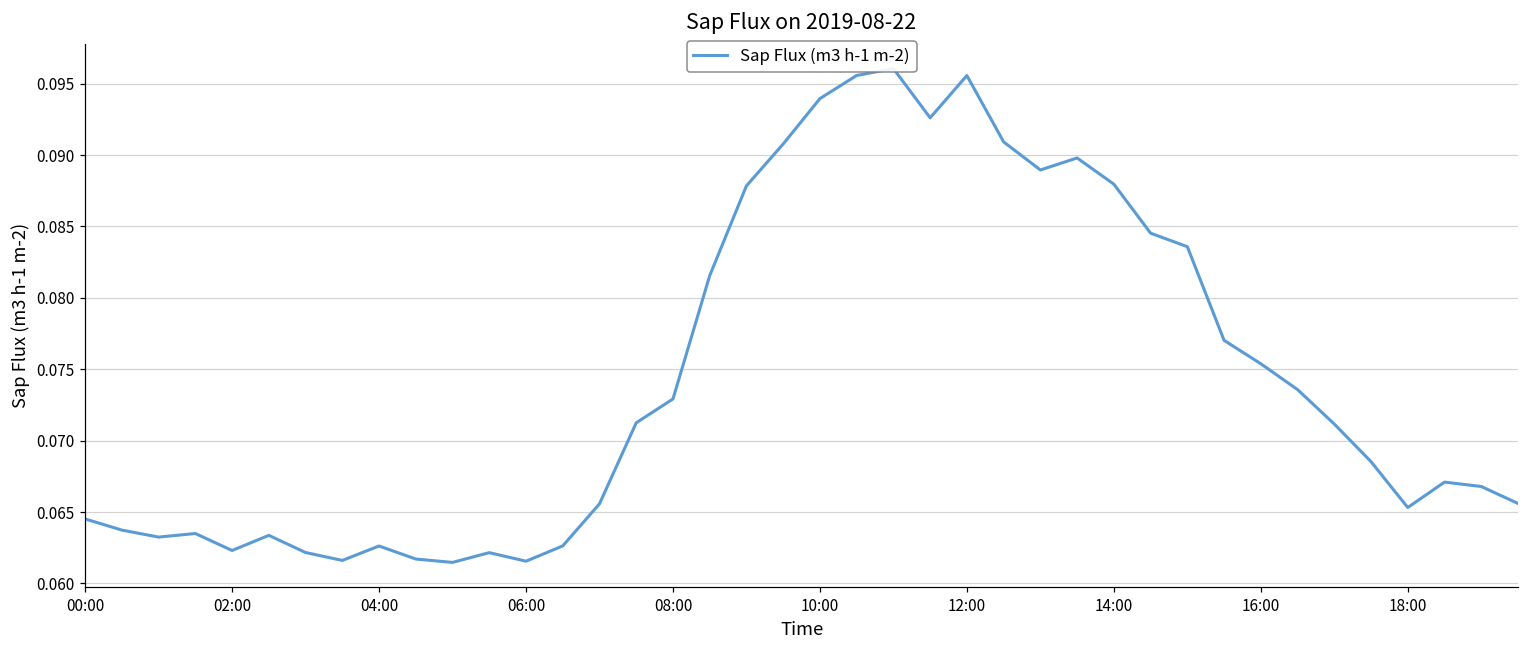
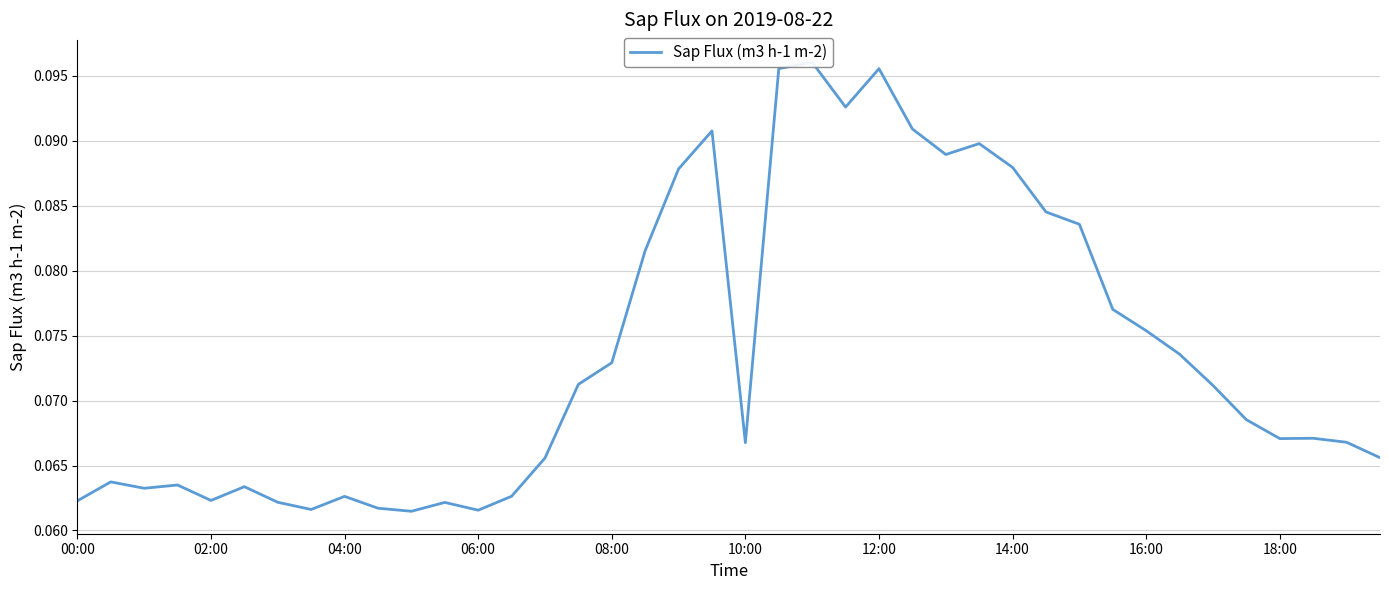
00:00: 0.0645 -> 0.0623
10:00: 0.0940 -> 0.0668
18:00: 0.0653 -> 0.0671
